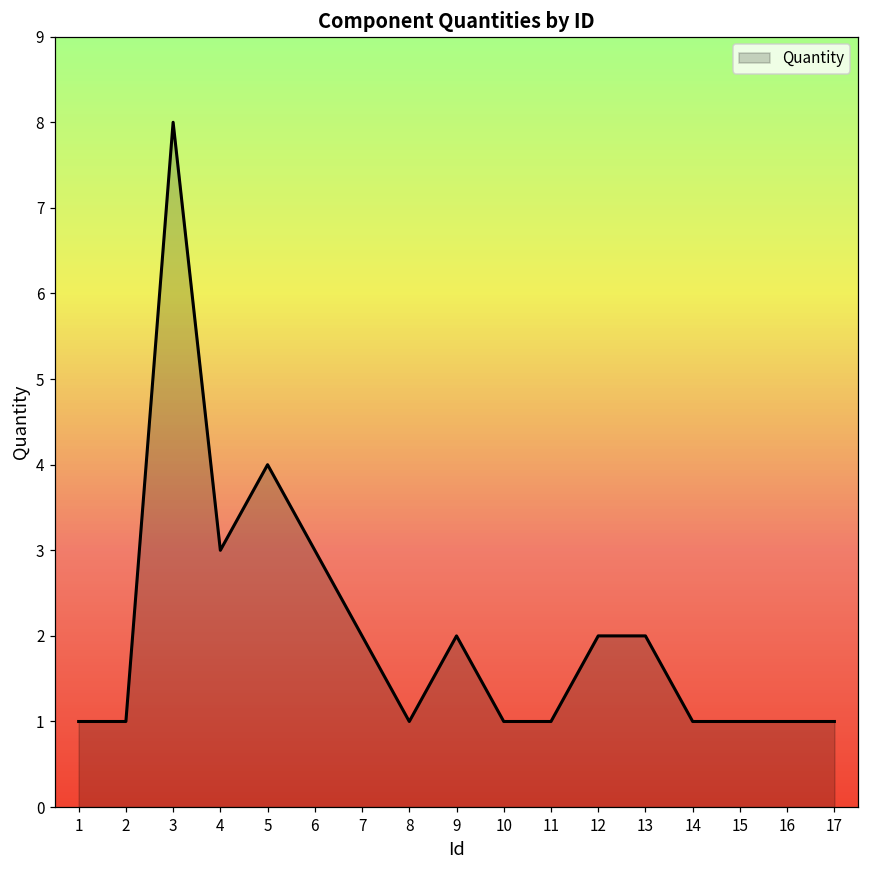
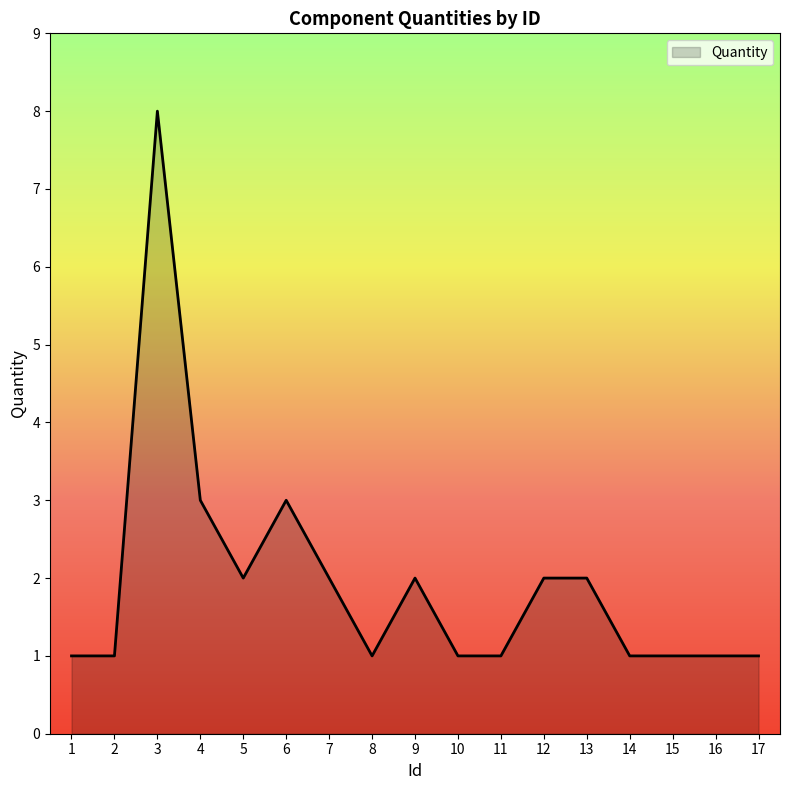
5: 4 -> 2
